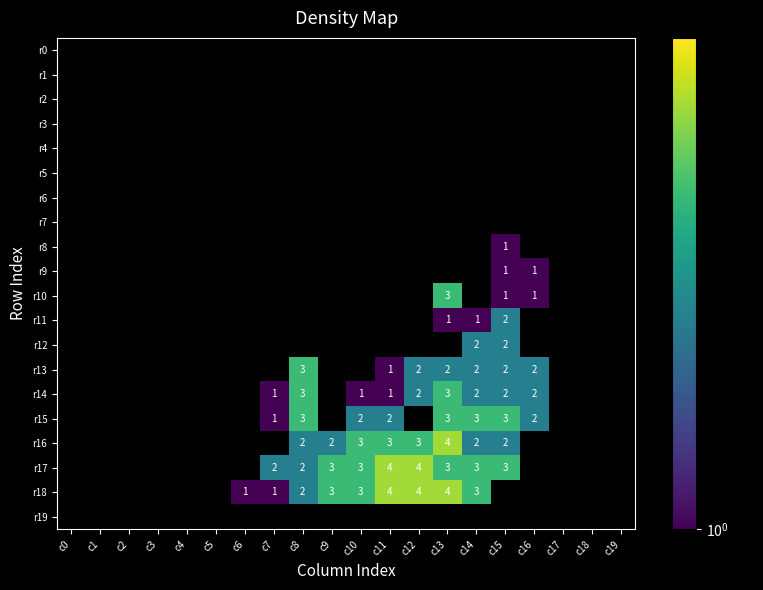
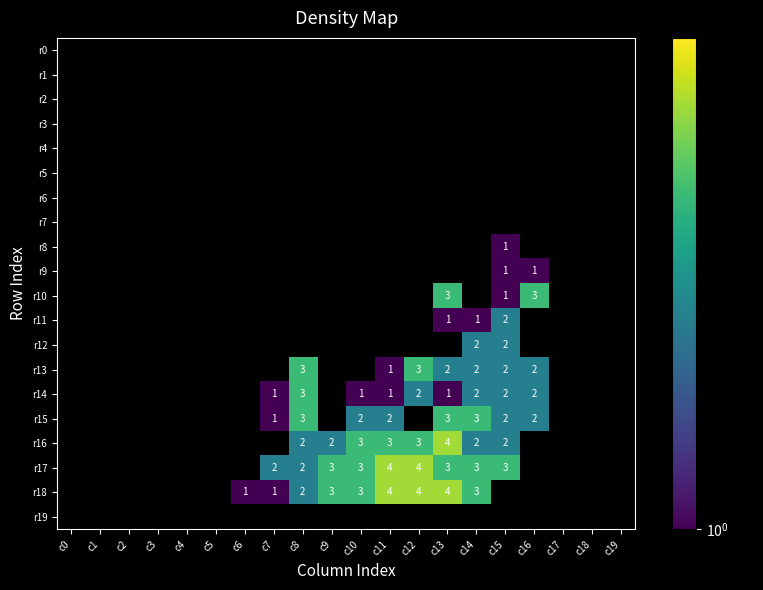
r10, c16: 1 -> 3
r13, c12: 2 -> 3
r14, c13: 3 -> 1
r15, c15: 3 -> 2
